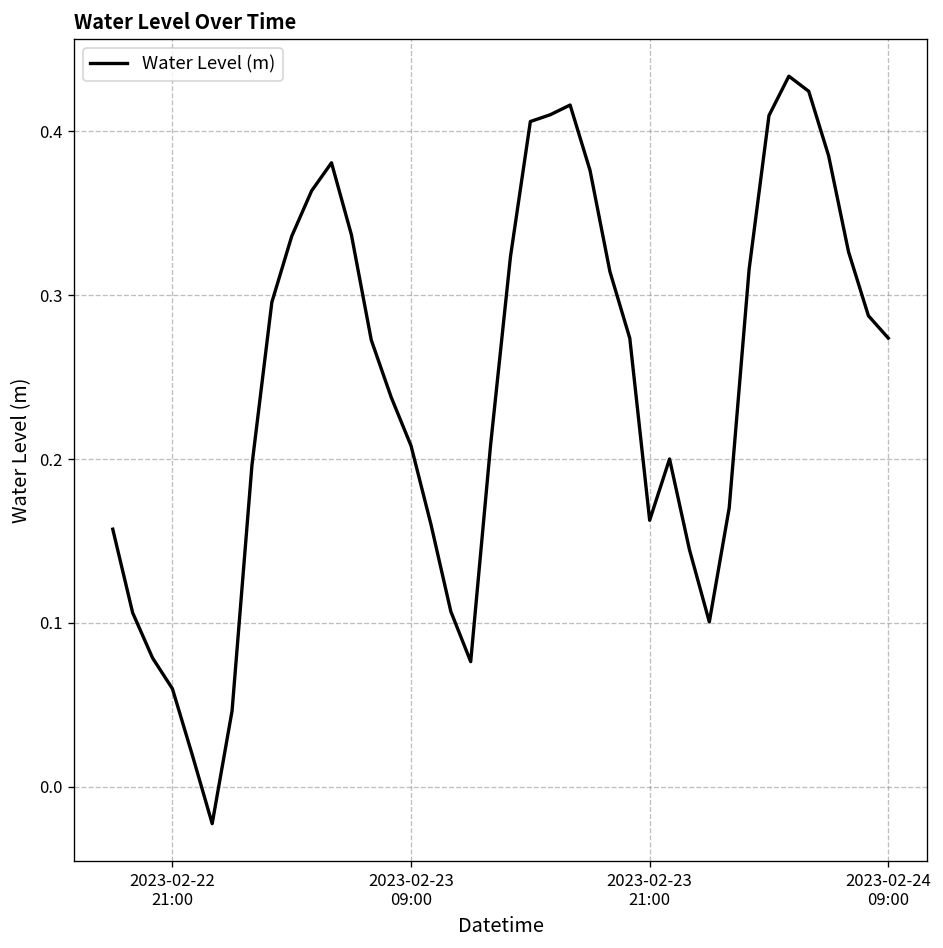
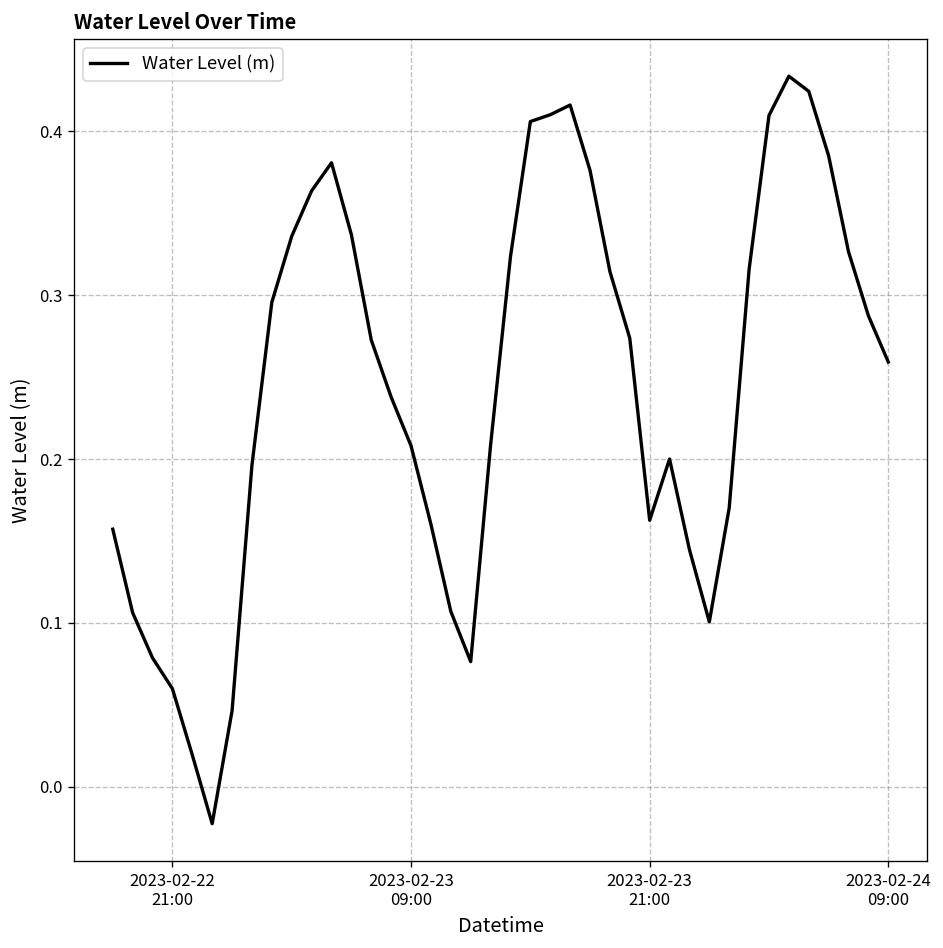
2023-02-24 09:00: 0.274 -> 0.259
